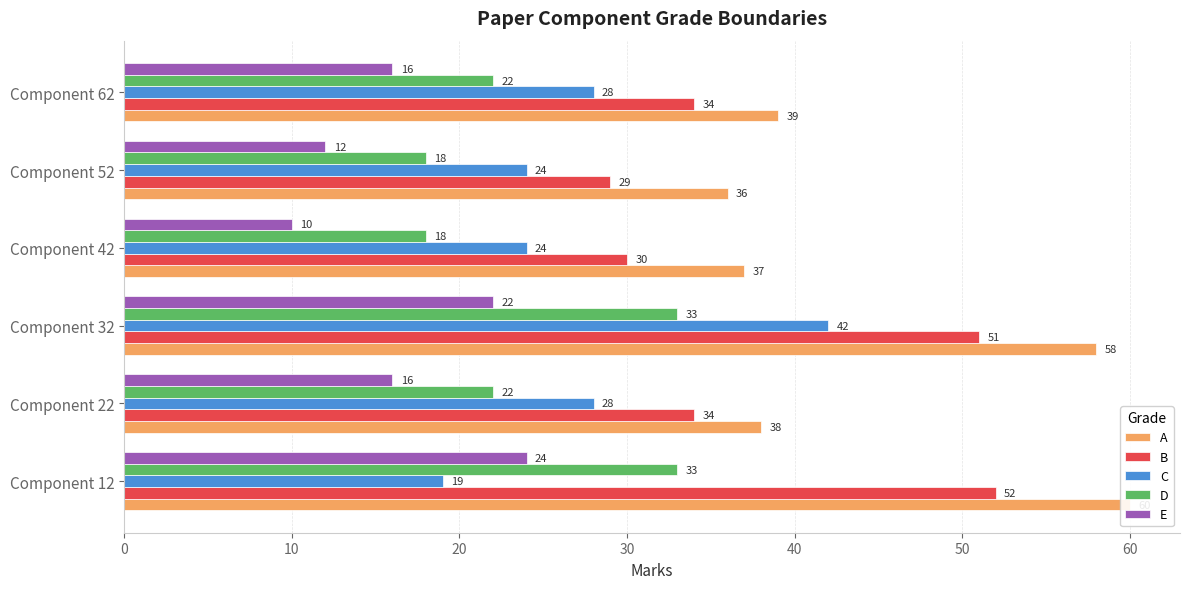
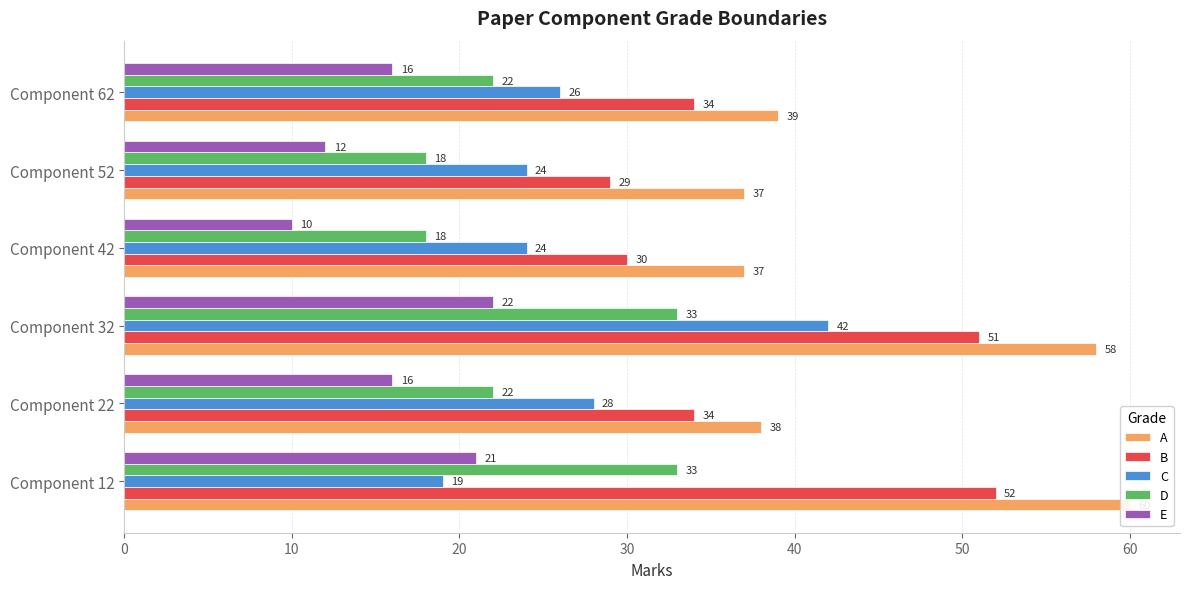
C, Component 62: 28 -> 26
A, Component 52: 36 -> 37
E, Component 12: 24 -> 21
